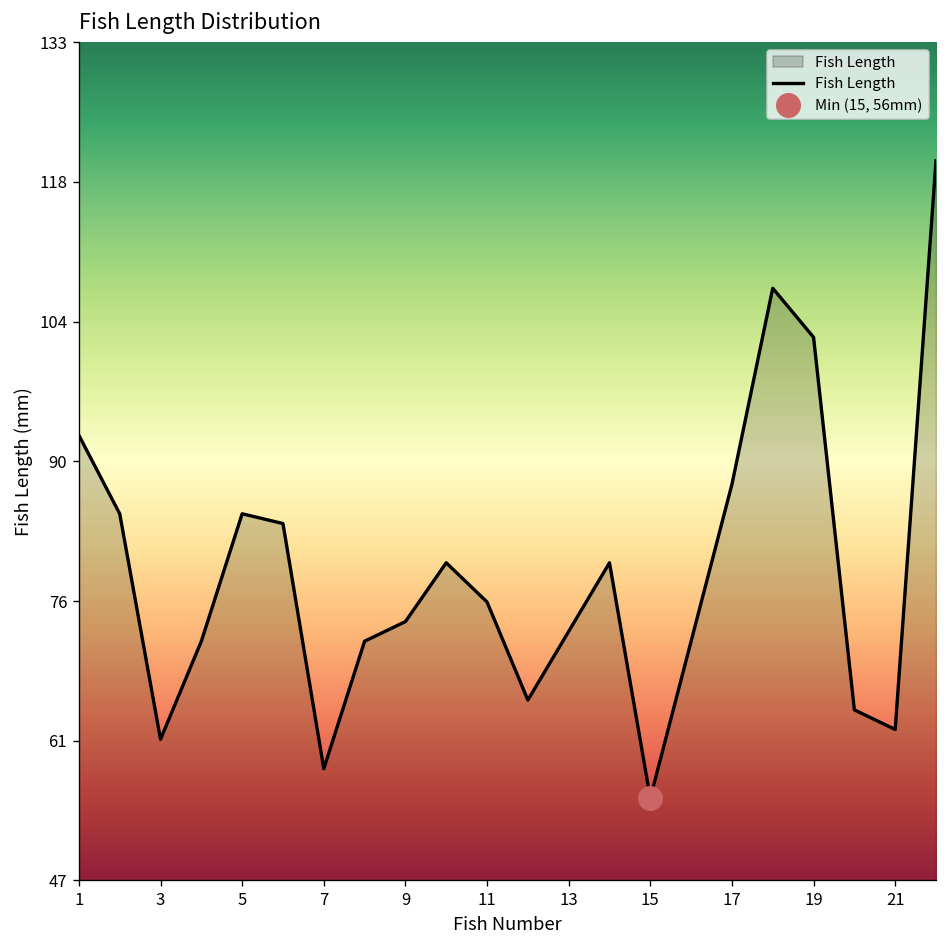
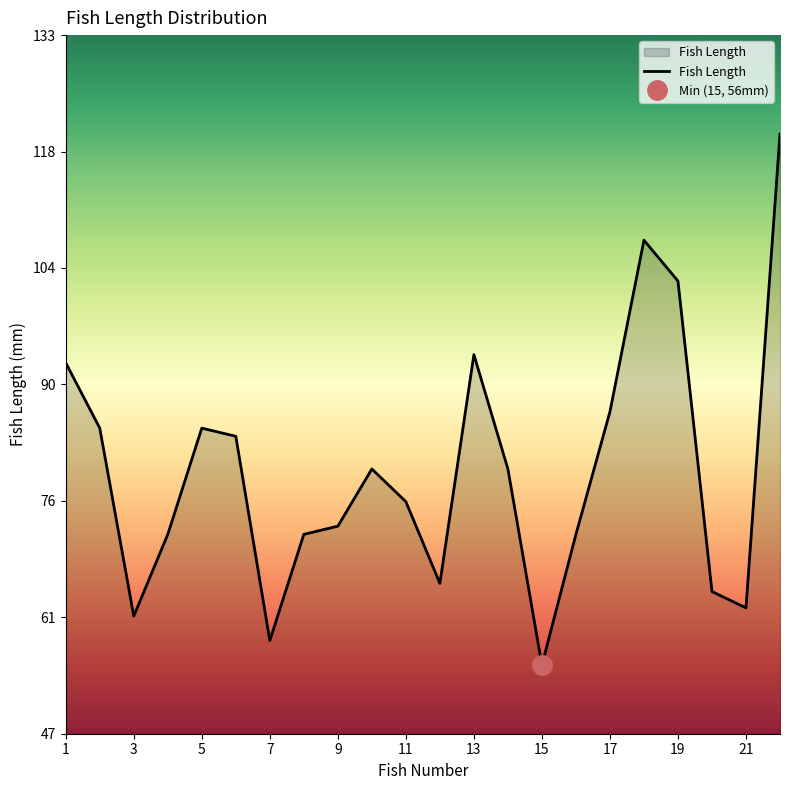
Fish Length, 9: 74 -> 73
Fish Length, 13: 73 -> 94
Fish Length, 17: 88 -> 87
